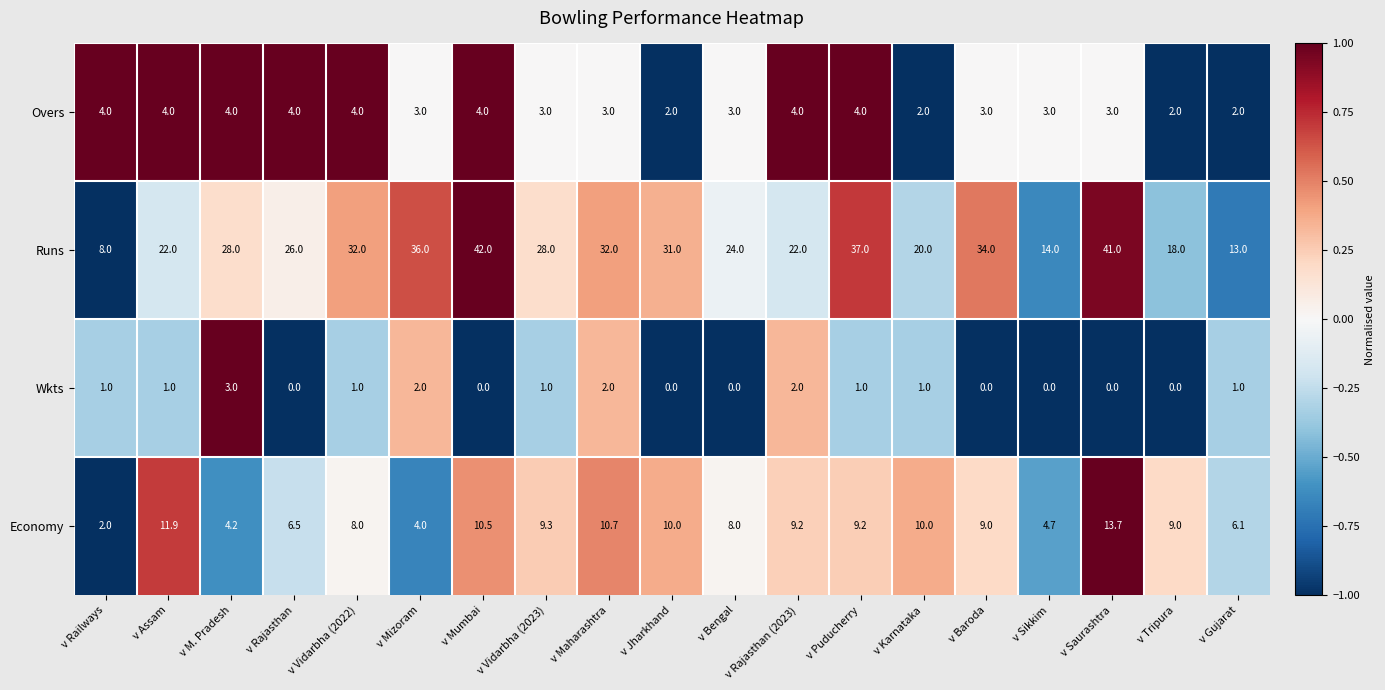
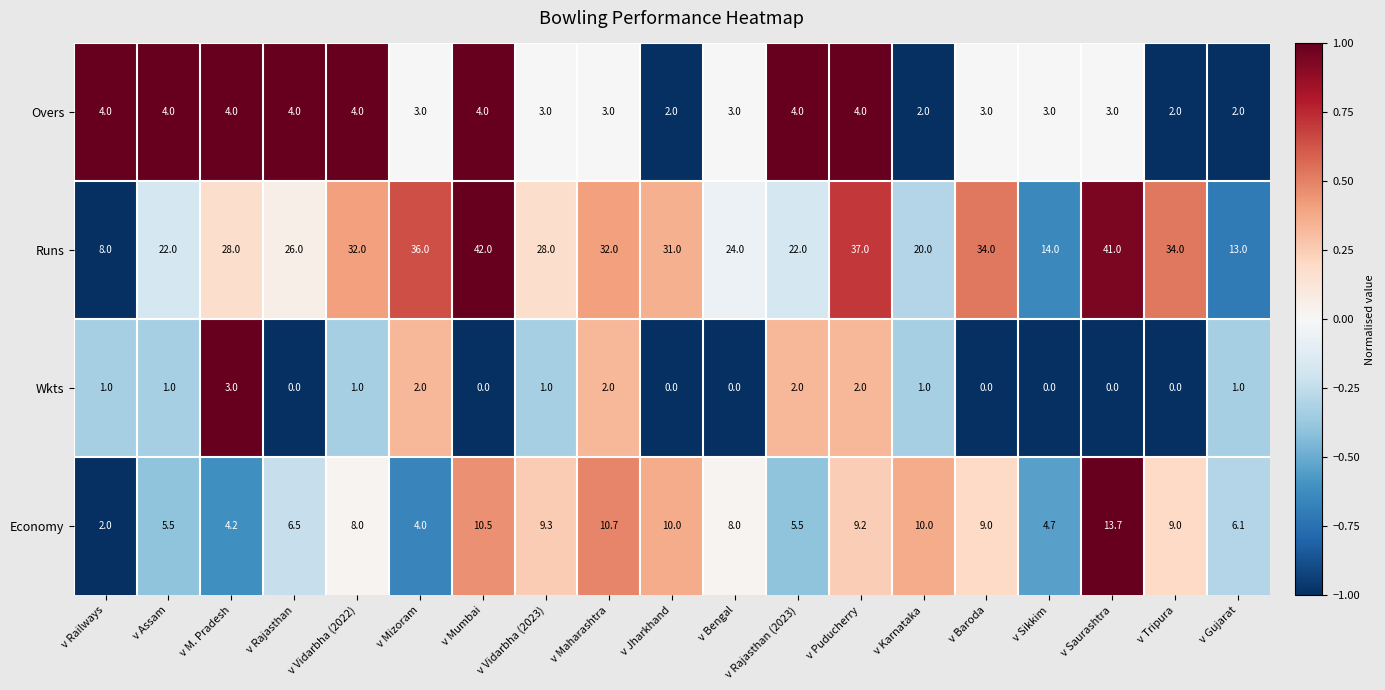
Runs, v Tripura: 18.0 -> 34.0
Wkts, v Puducherry: 1.0 -> 2.0
Economy, v Assam: 11.9 -> 5.5
Economy, v Rajasthan (2023): 9.2 -> 5.5
